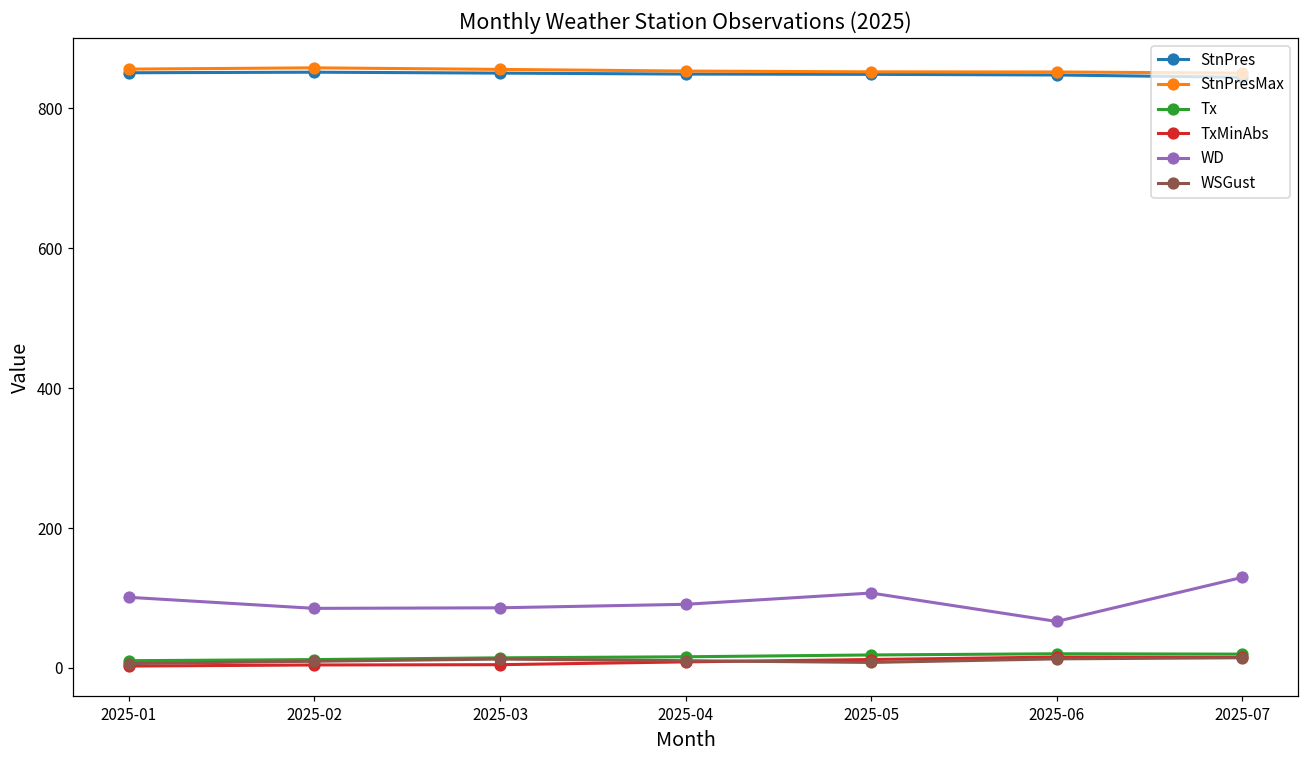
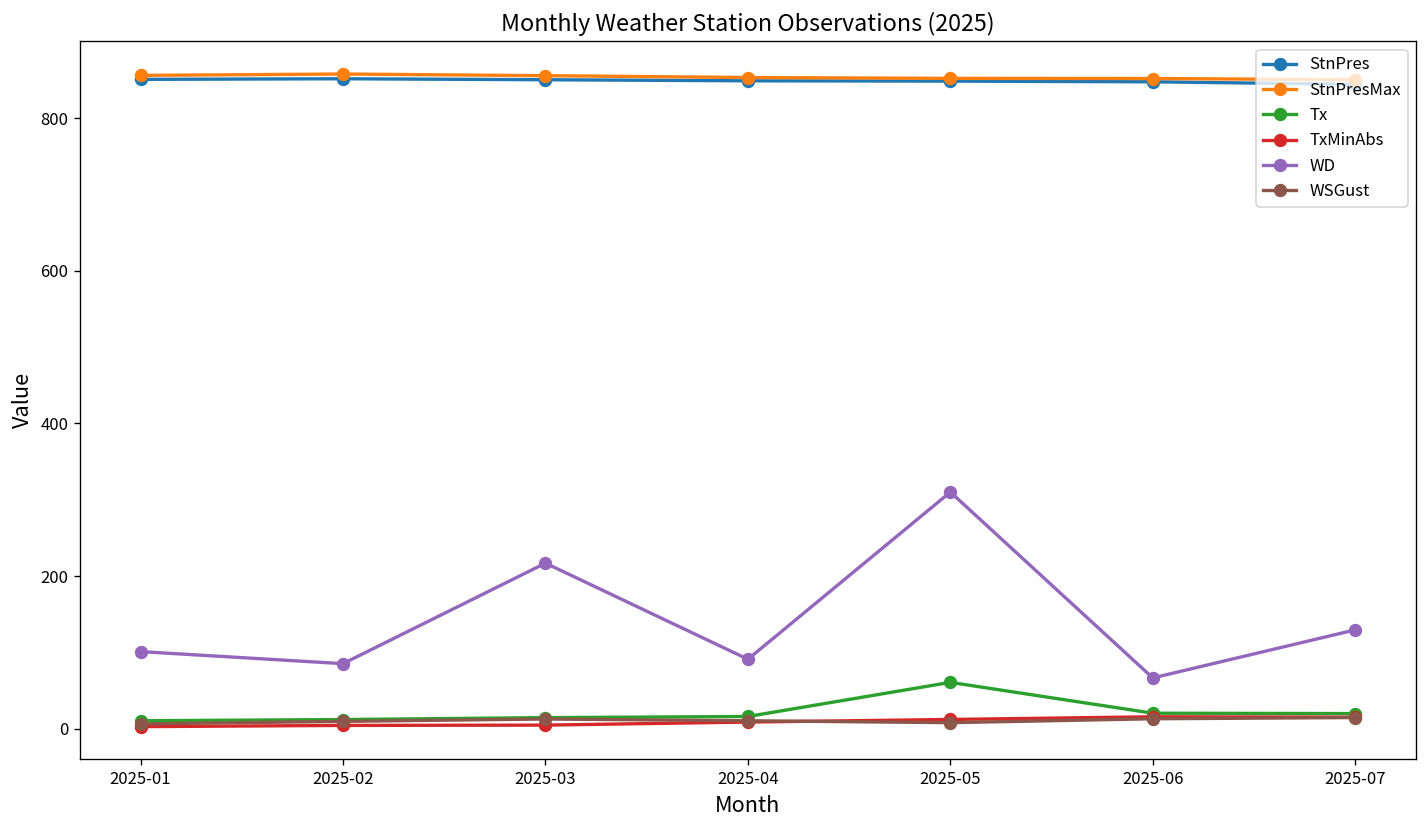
WD, 2025-03: 90 -> 220
Tx, 2025-05: 20 -> 60
WD, 2025-05: 110 -> 310
